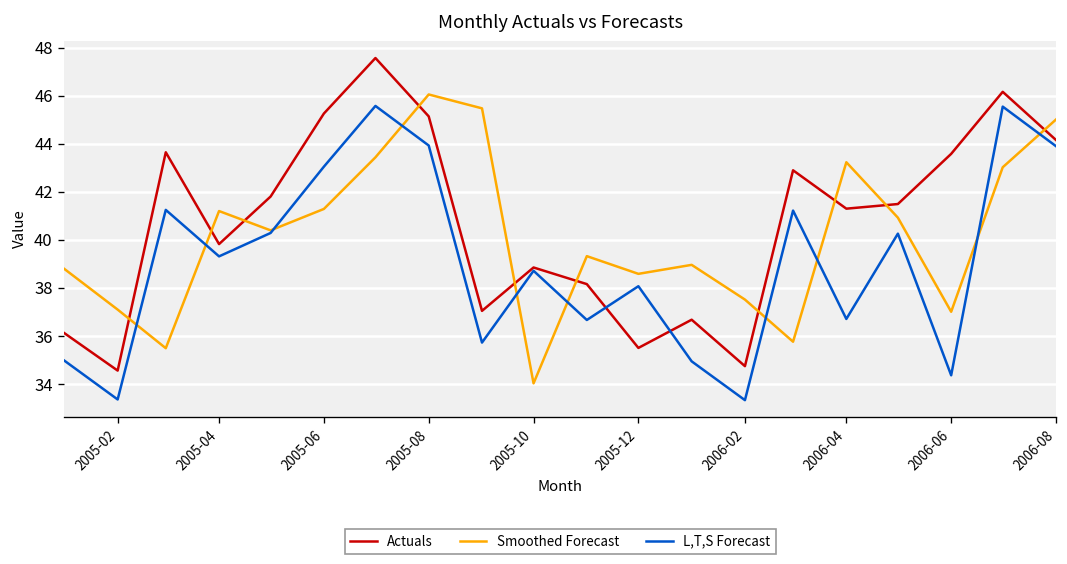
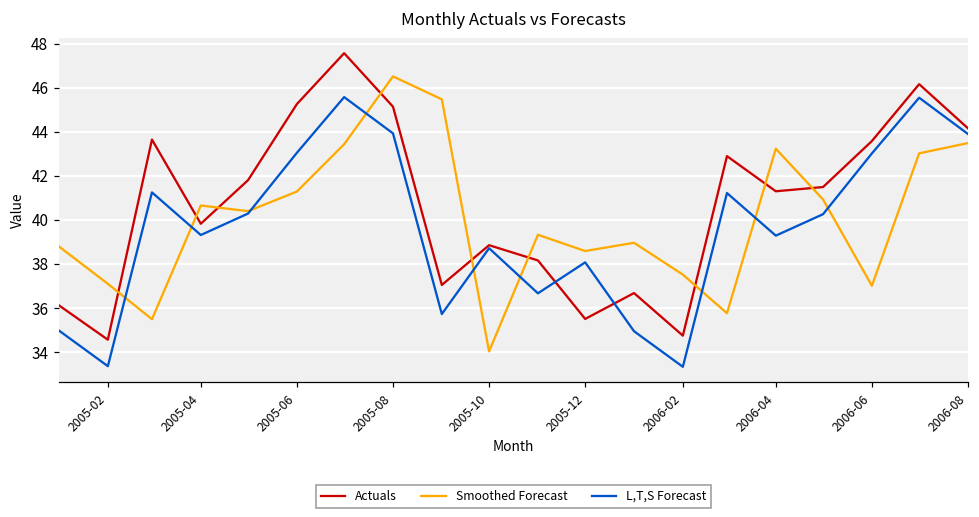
Smoothed Forecast, 2005-04: 41.2 -> 40.7
Smoothed Forecast, 2005-08: 46.0 -> 46.5
L,T,S Forecast, 2006-04: 36.7 -> 39.3
L,T,S Forecast, 2006-06: 34.4 -> 43.0
Smoothed Forecast, 2006-08: 45.0 -> 43.5
